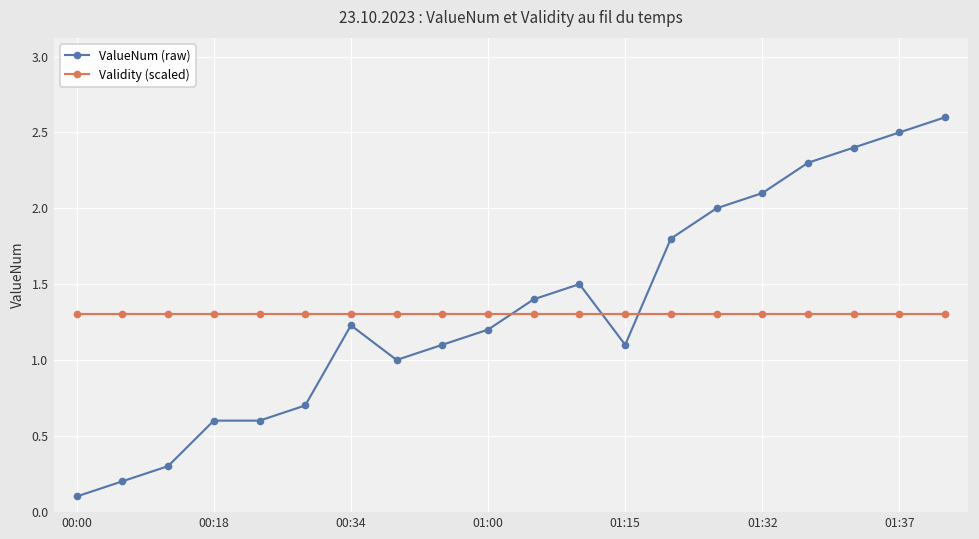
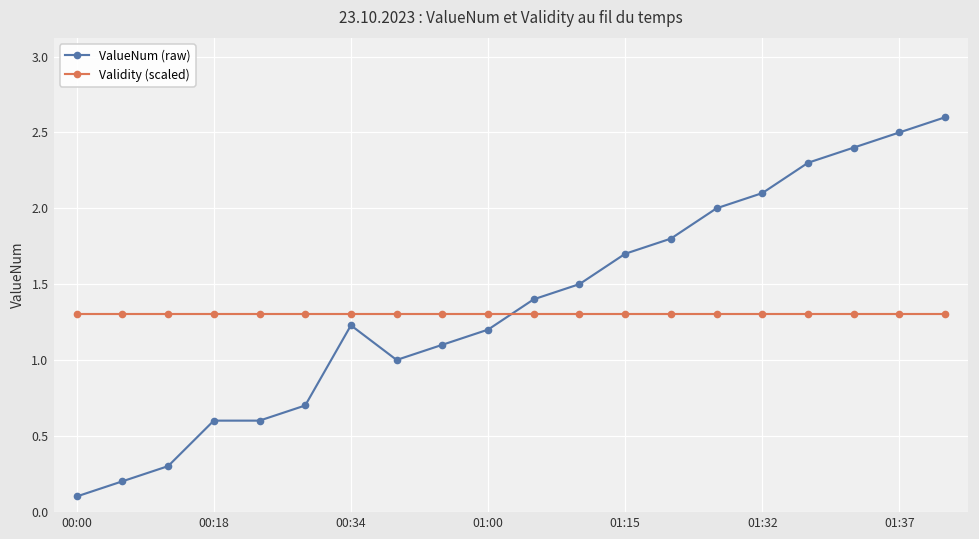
ValueNum (raw), 01:15: 1.1 -> 1.7
